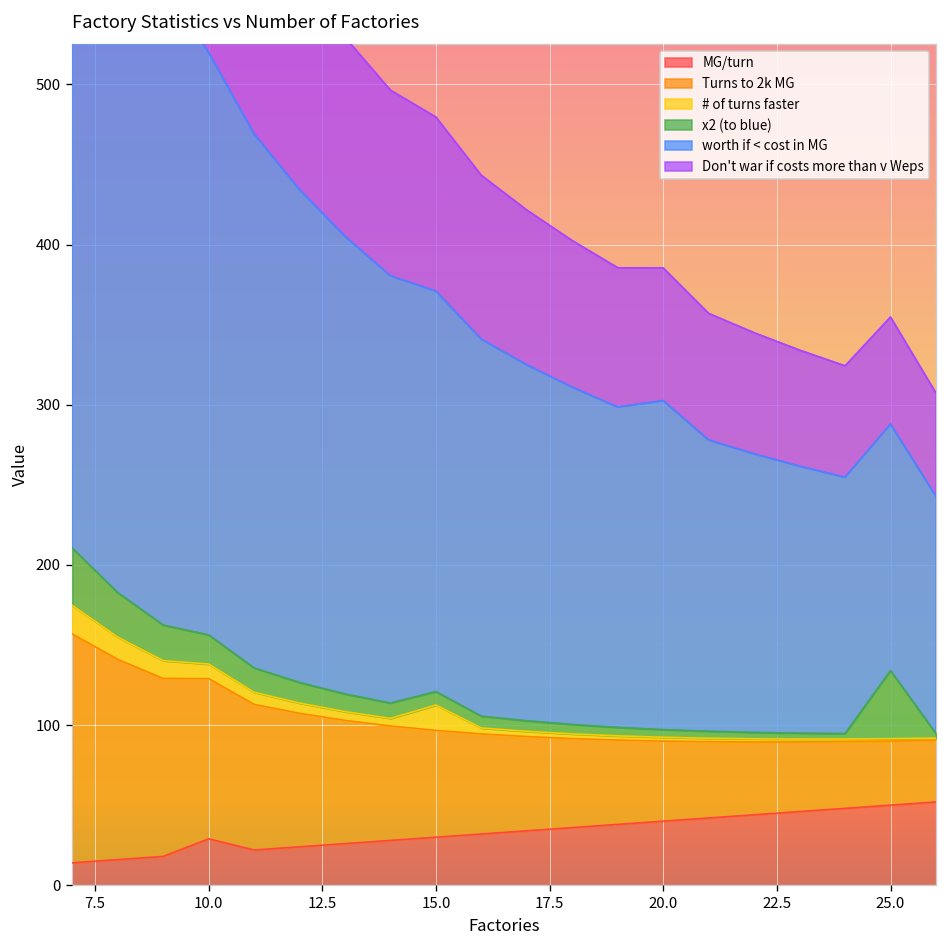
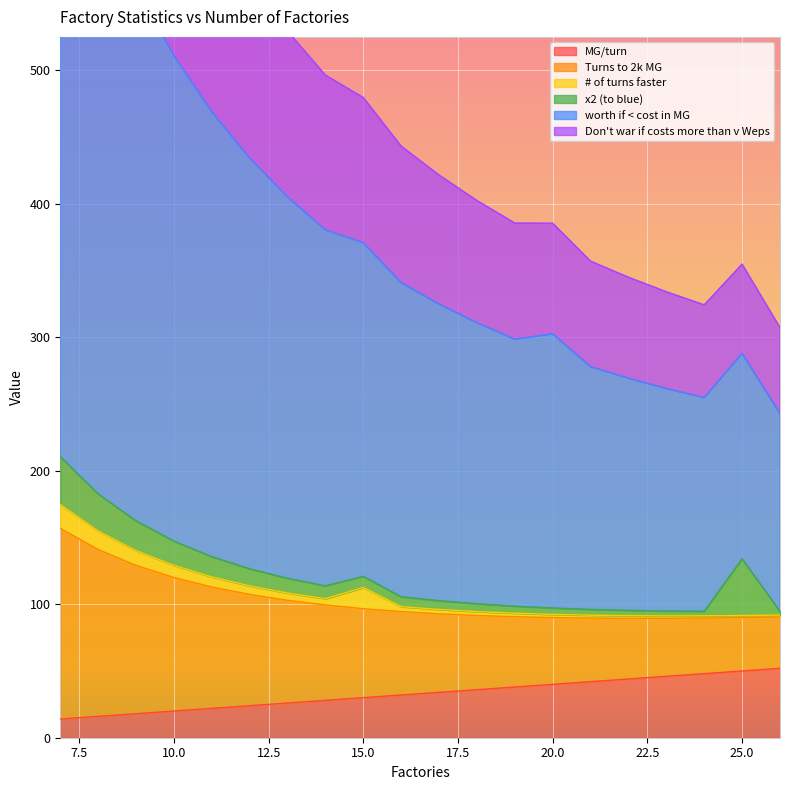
MG/turn, 10.0: 29 -> 20
